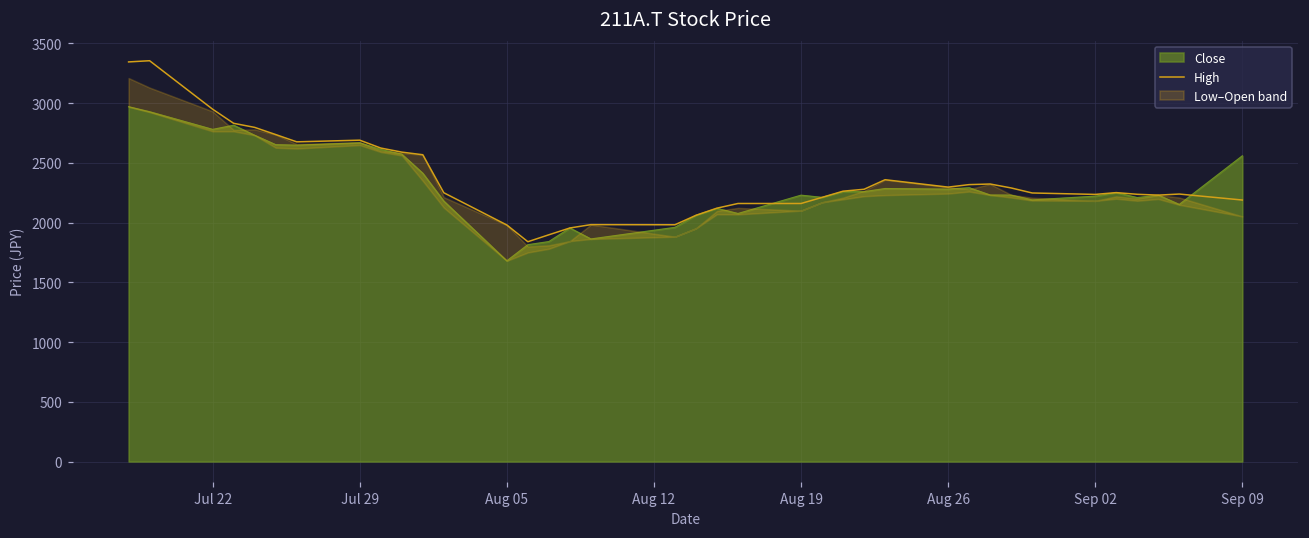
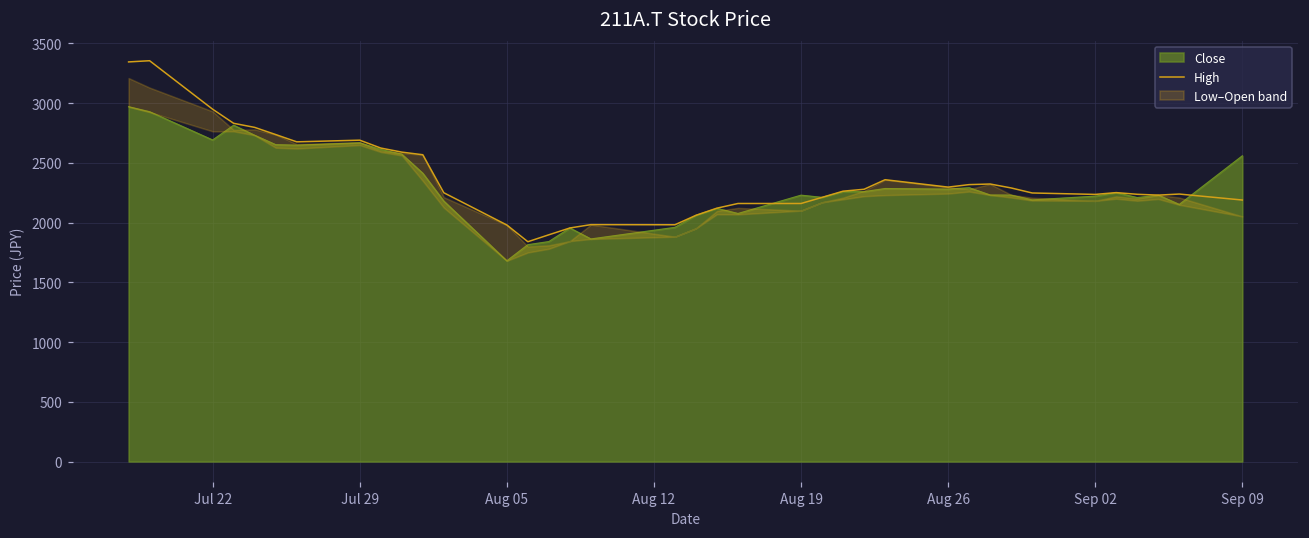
Close, Jul 22: 2780 -> 2690
